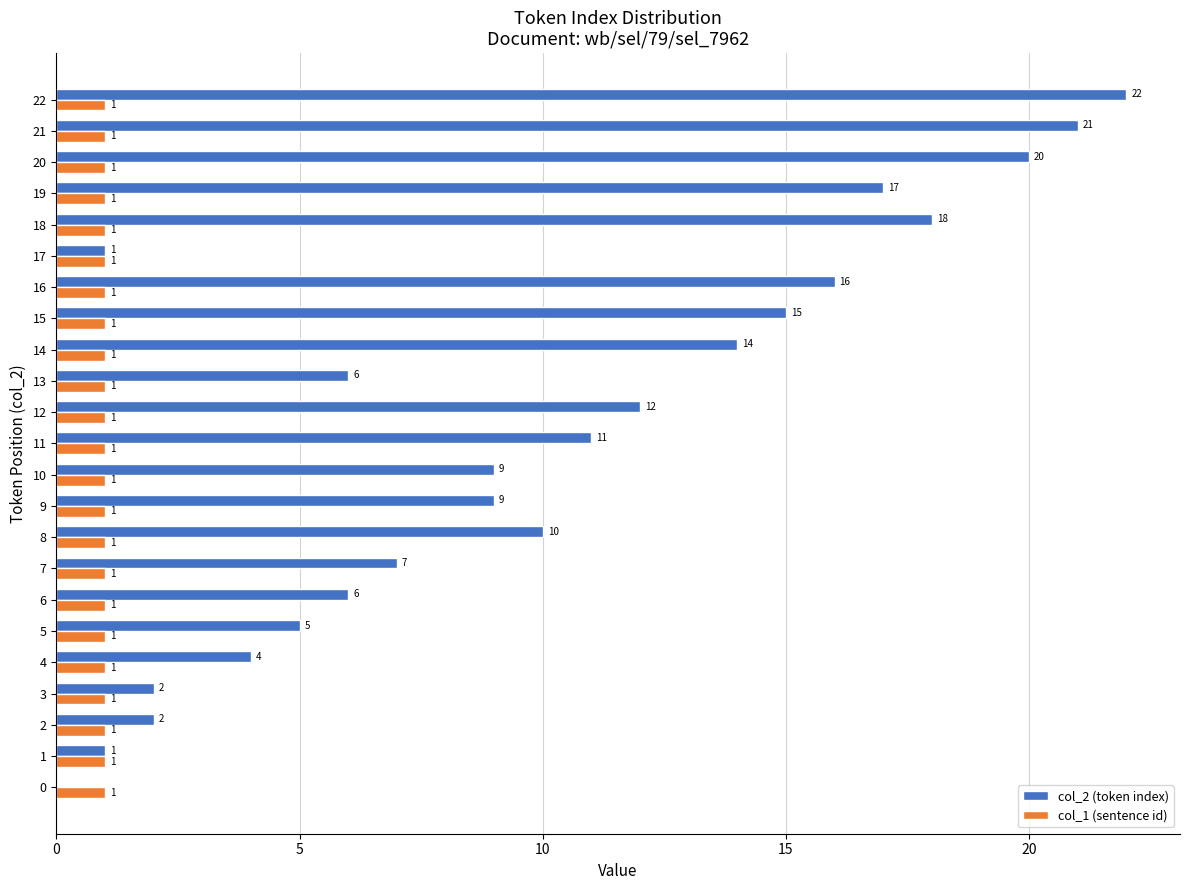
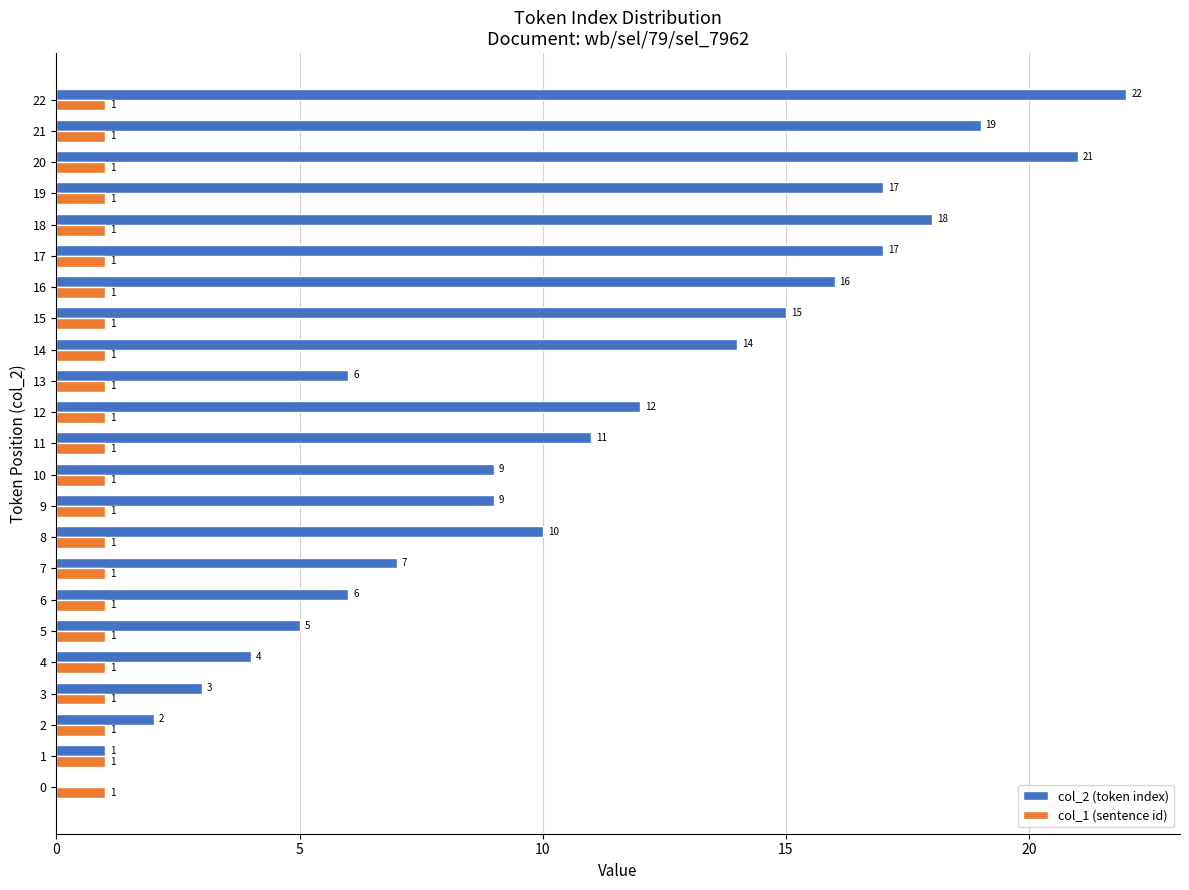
col_2 (token index), 21: 21 -> 19
col_2 (token index), 20: 20 -> 21
col_2 (token index), 17: 1 -> 17
col_2 (token index), 3: 2 -> 3
